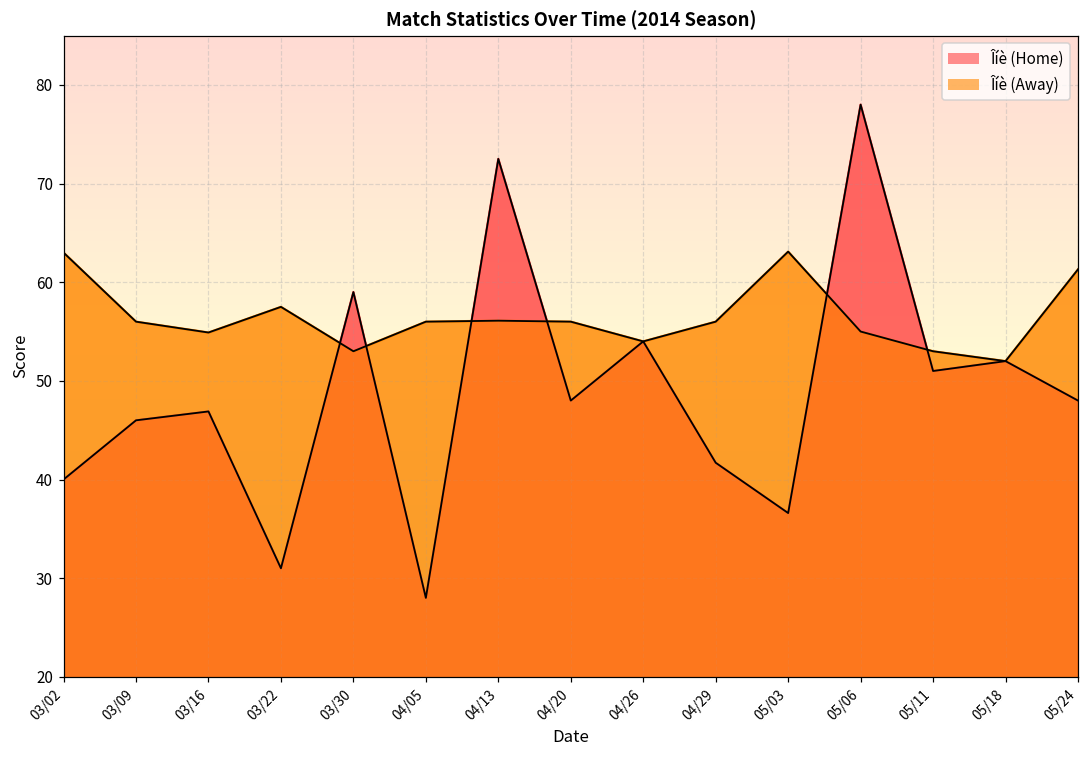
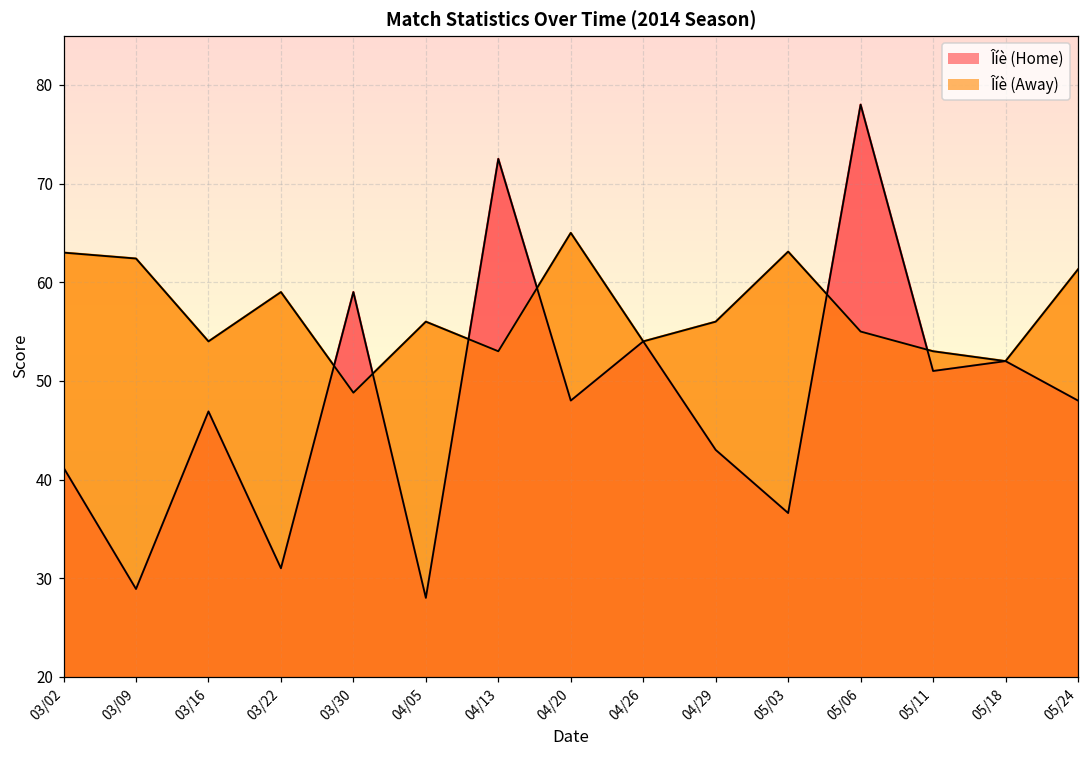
Îíè (Home), 03/02: 40 -> 41
Îíè (Home), 03/09: 46 -> 29
Îíè (Away), 03/09: 56 -> 62
Îíè (Away), 03/16: 55 -> 54
Îíè (Away), 03/22: 58 -> 59
Îíè (Away), 03/30: 53 -> 49
Îíè (Away), 04/13: 56 -> 53
Îíè (Away), 04/20: 56 -> 65
Îíè (Home), 04/29: 42 -> 43
